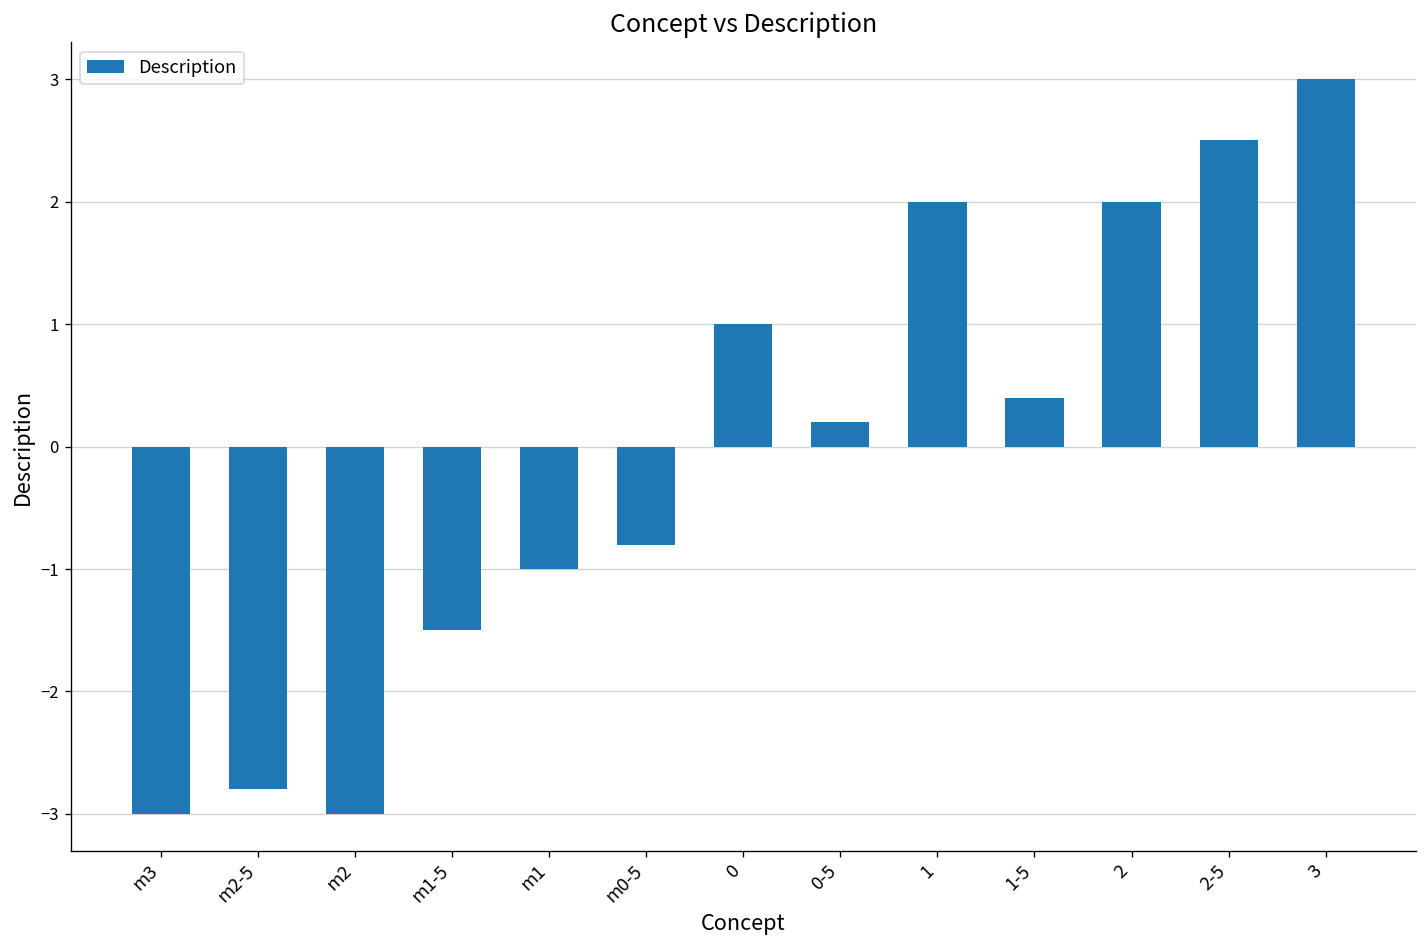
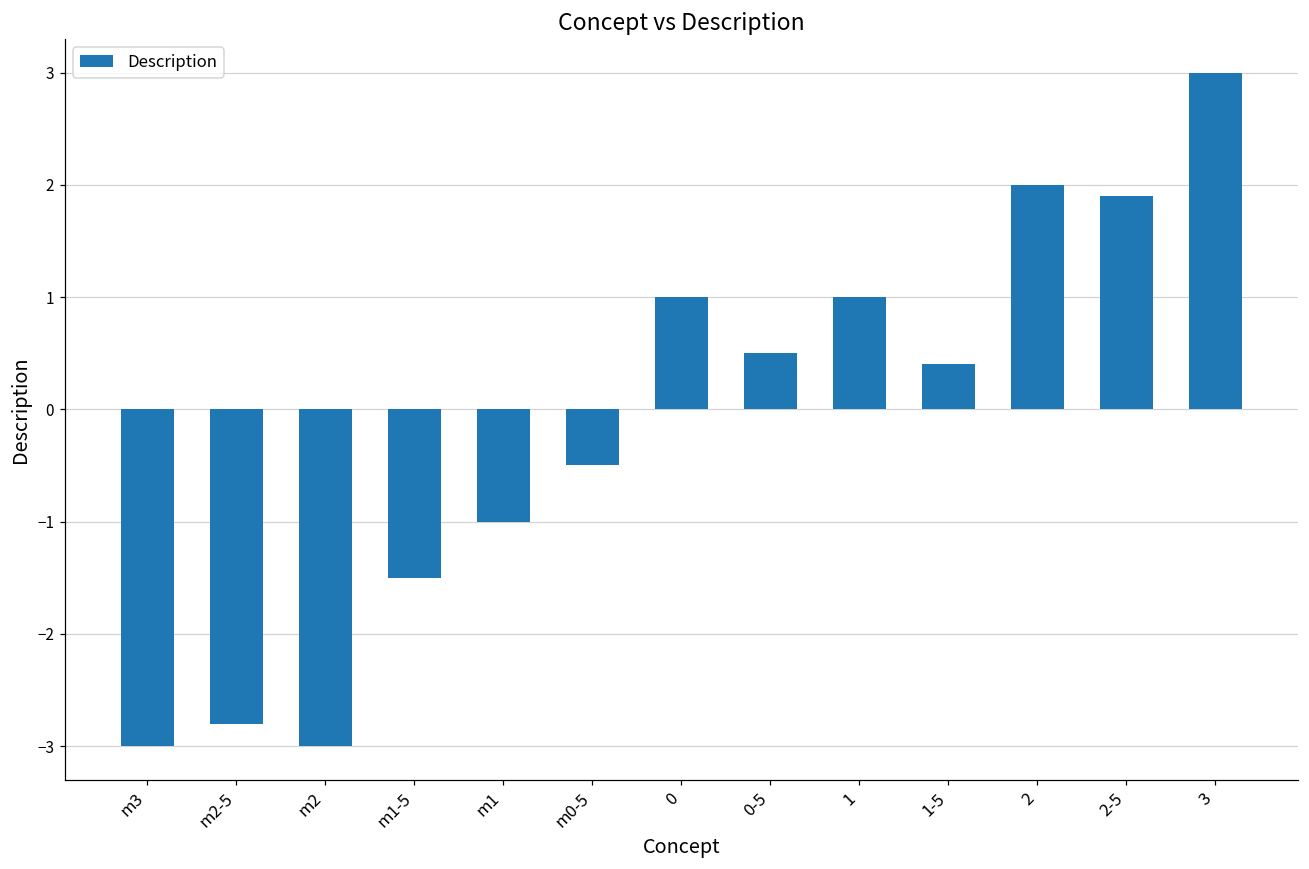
m0-5: -0.8 -> -0.5
0-5: 0.2 -> 0.5
1: 2 -> 1
2-5: 2.5 -> 1.9
